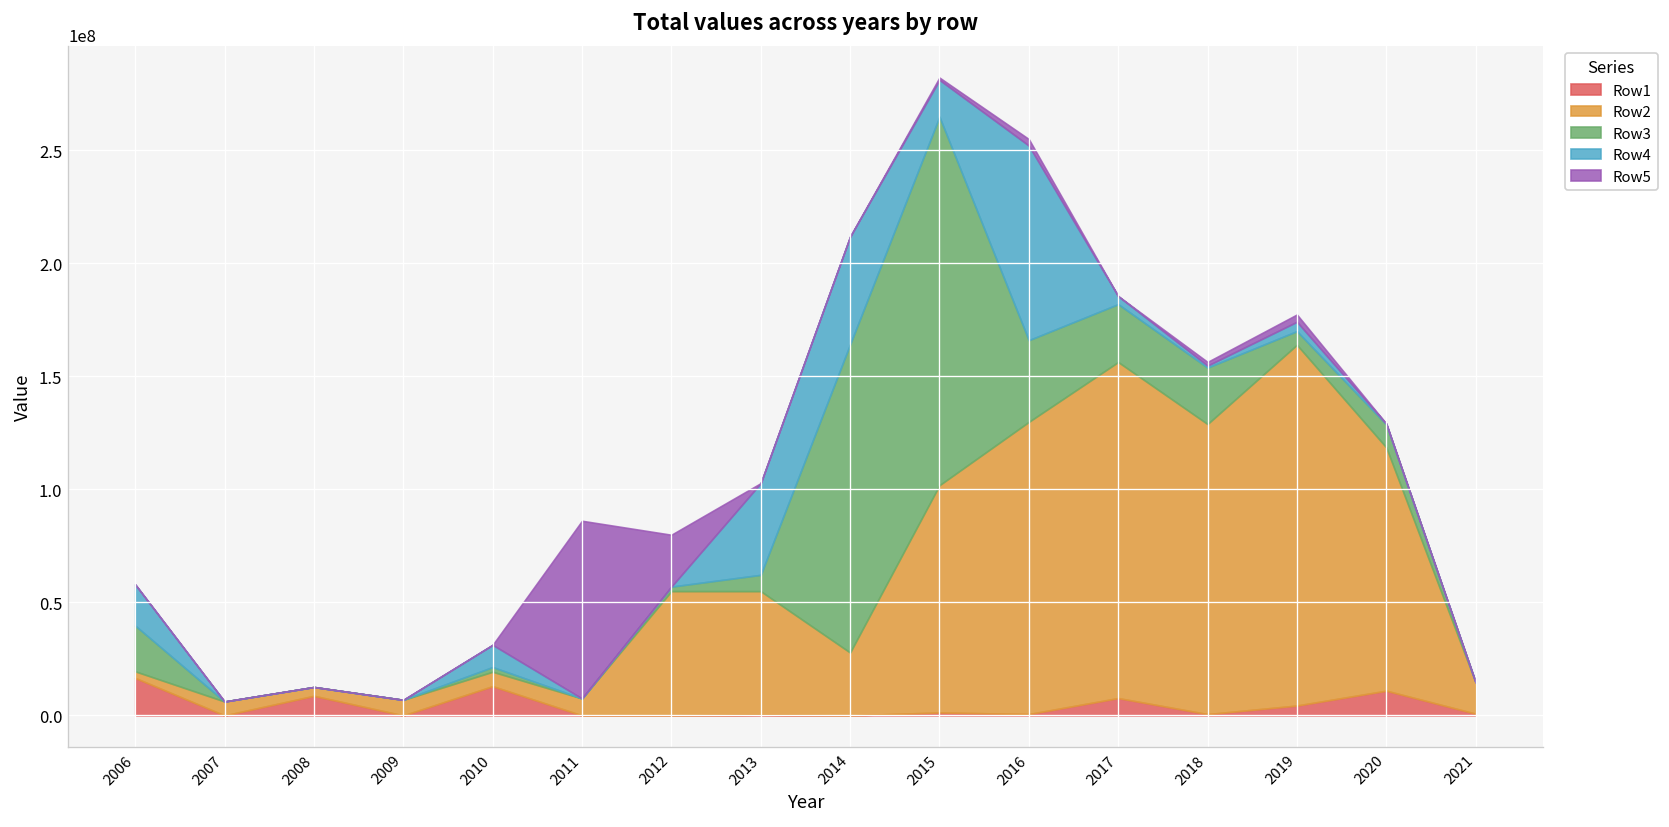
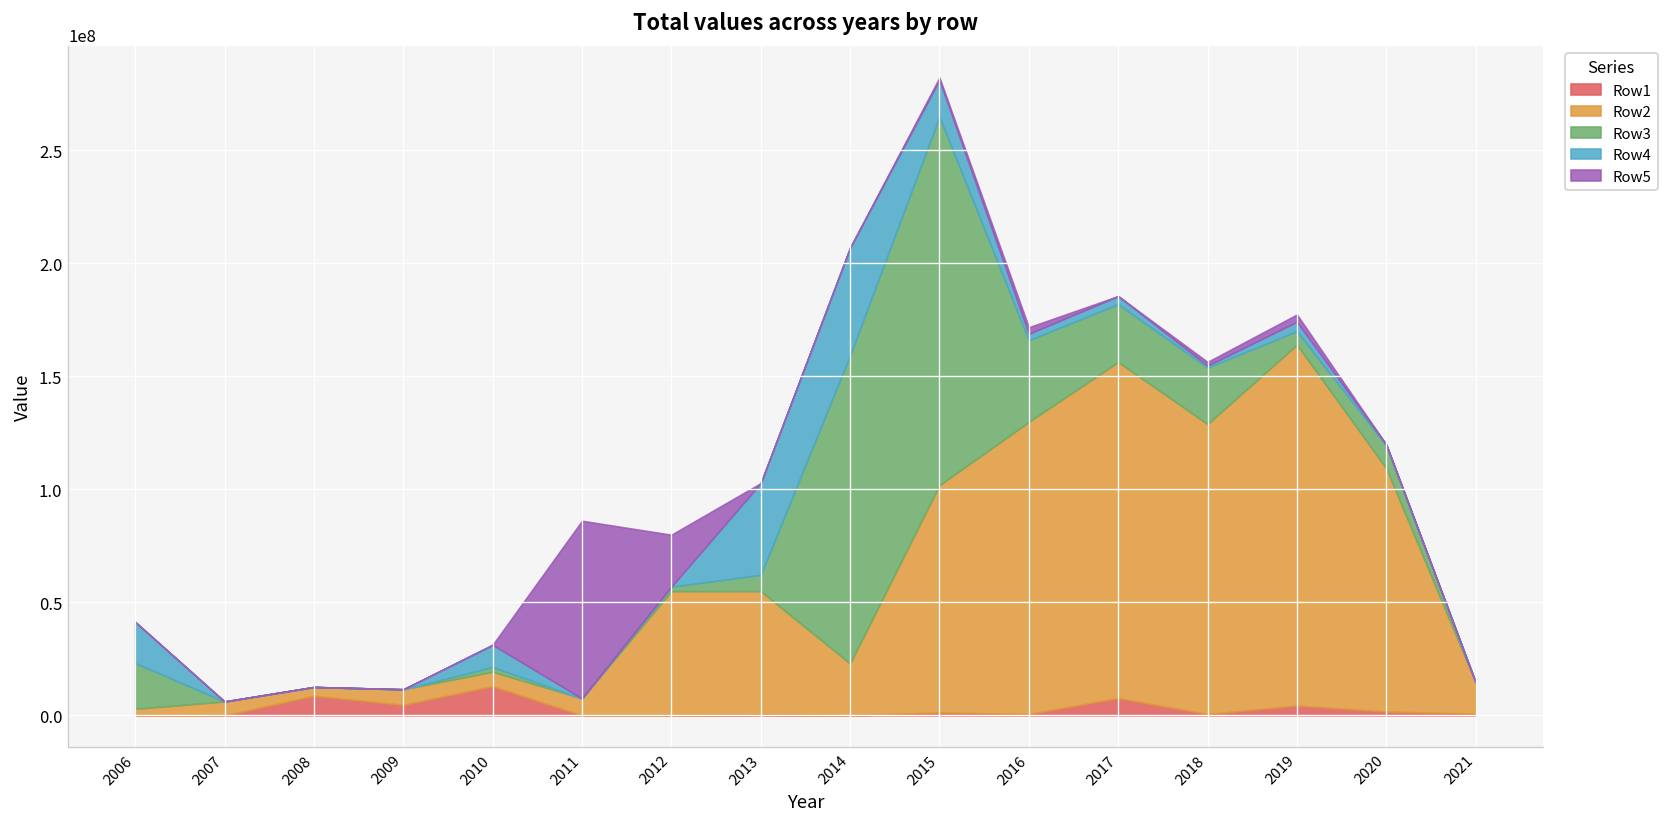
Row1, 2006: 17000000 -> 0
Row1, 2009: 0 -> 5000000
Row2, 2014: 28000000 -> 23000000
Row4, 2016: 86000000 -> 3000000
Row1, 2020: 11000000 -> 2000000
